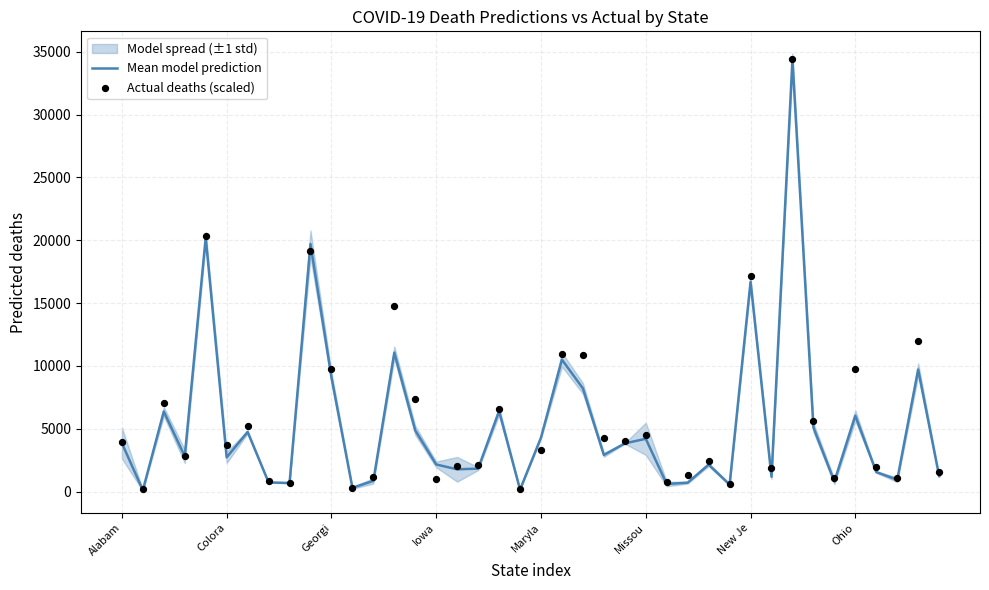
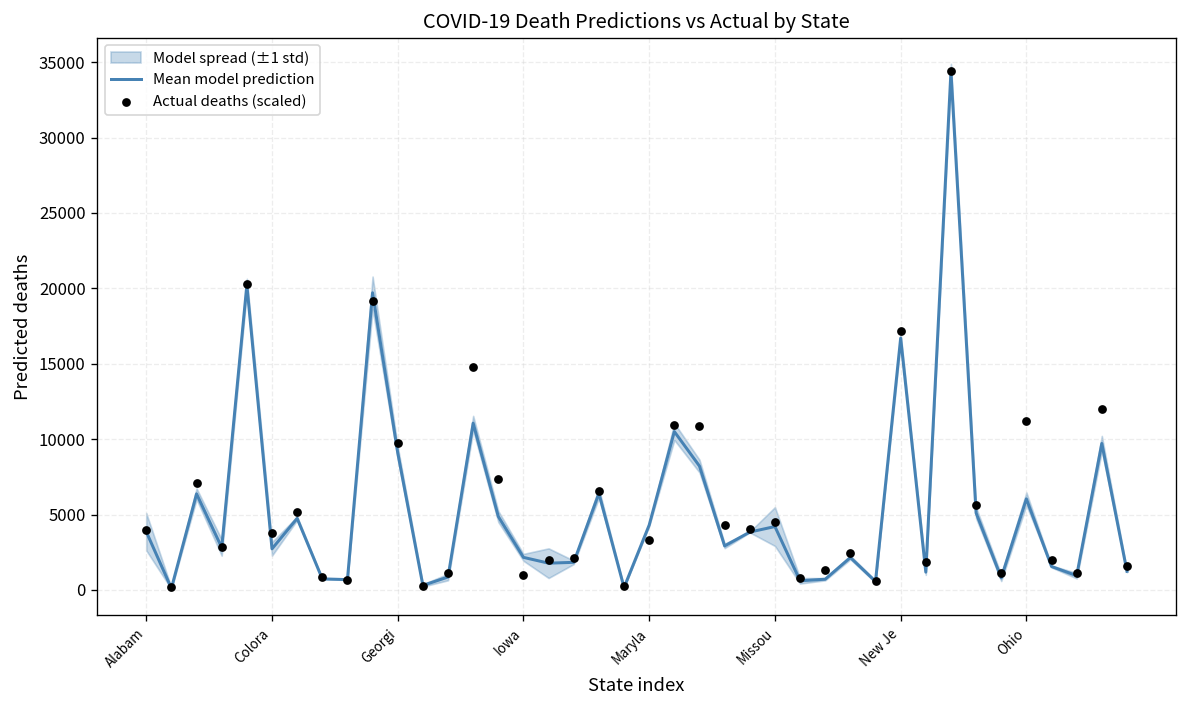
Actual deaths (scaled), Ohio: 9800 -> 11200
